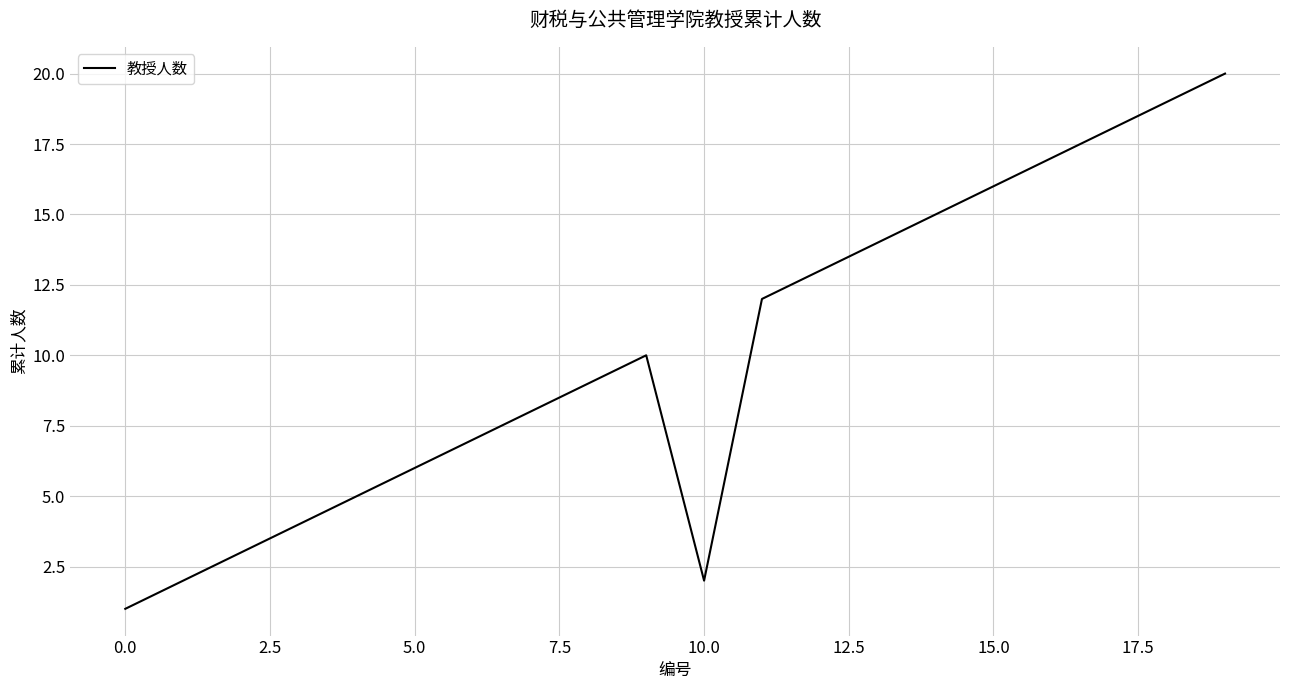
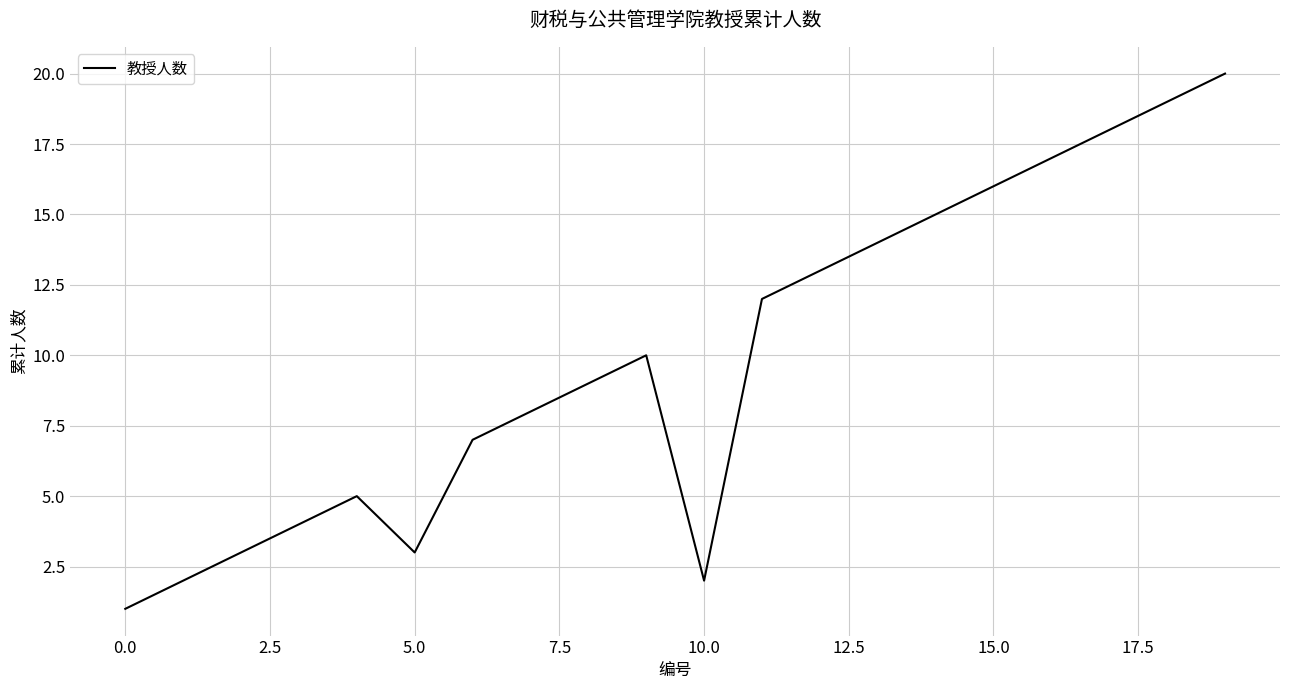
5.0: 6 -> 3
